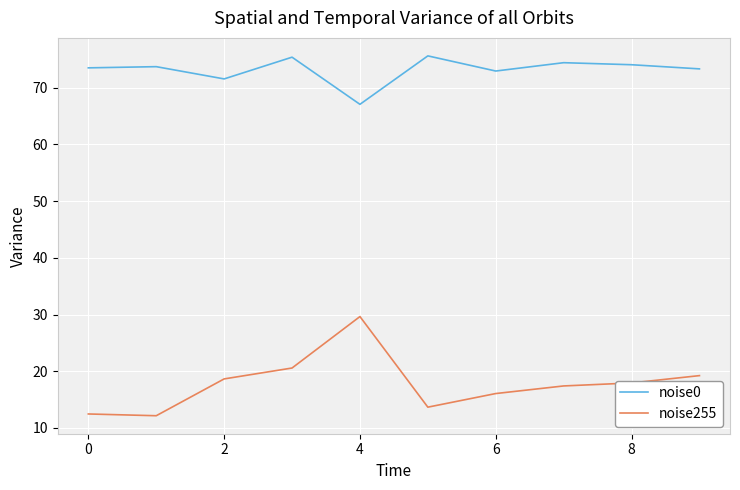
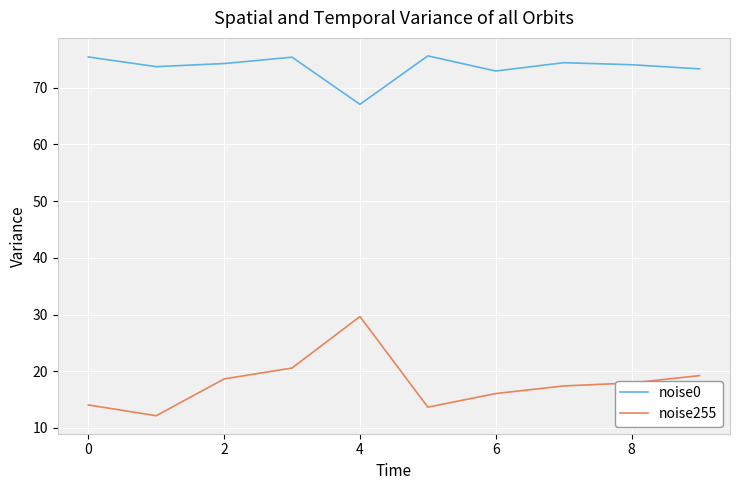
noise0, 0: 73 -> 75
noise255, 0: 12 -> 14
noise0, 2: 72 -> 74
